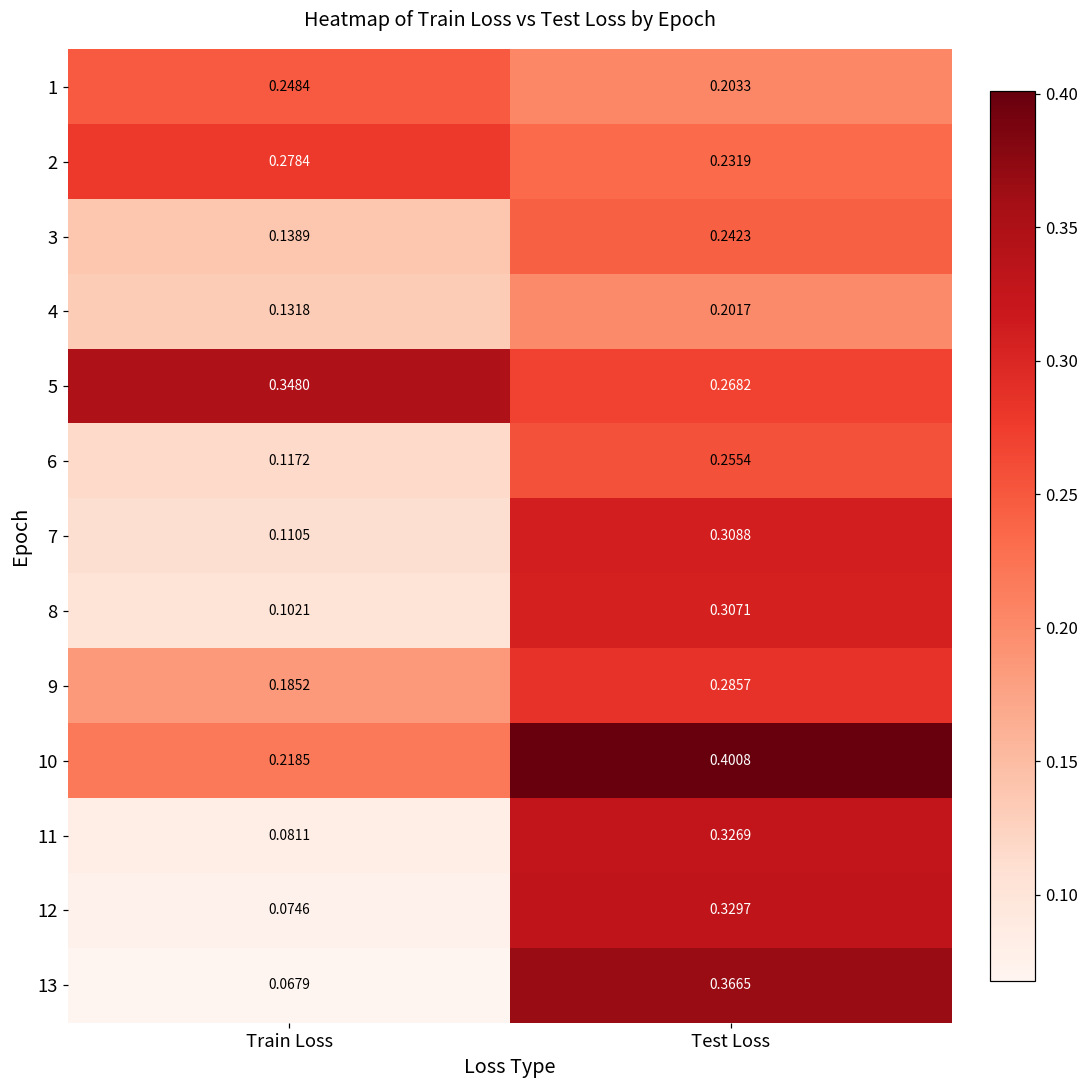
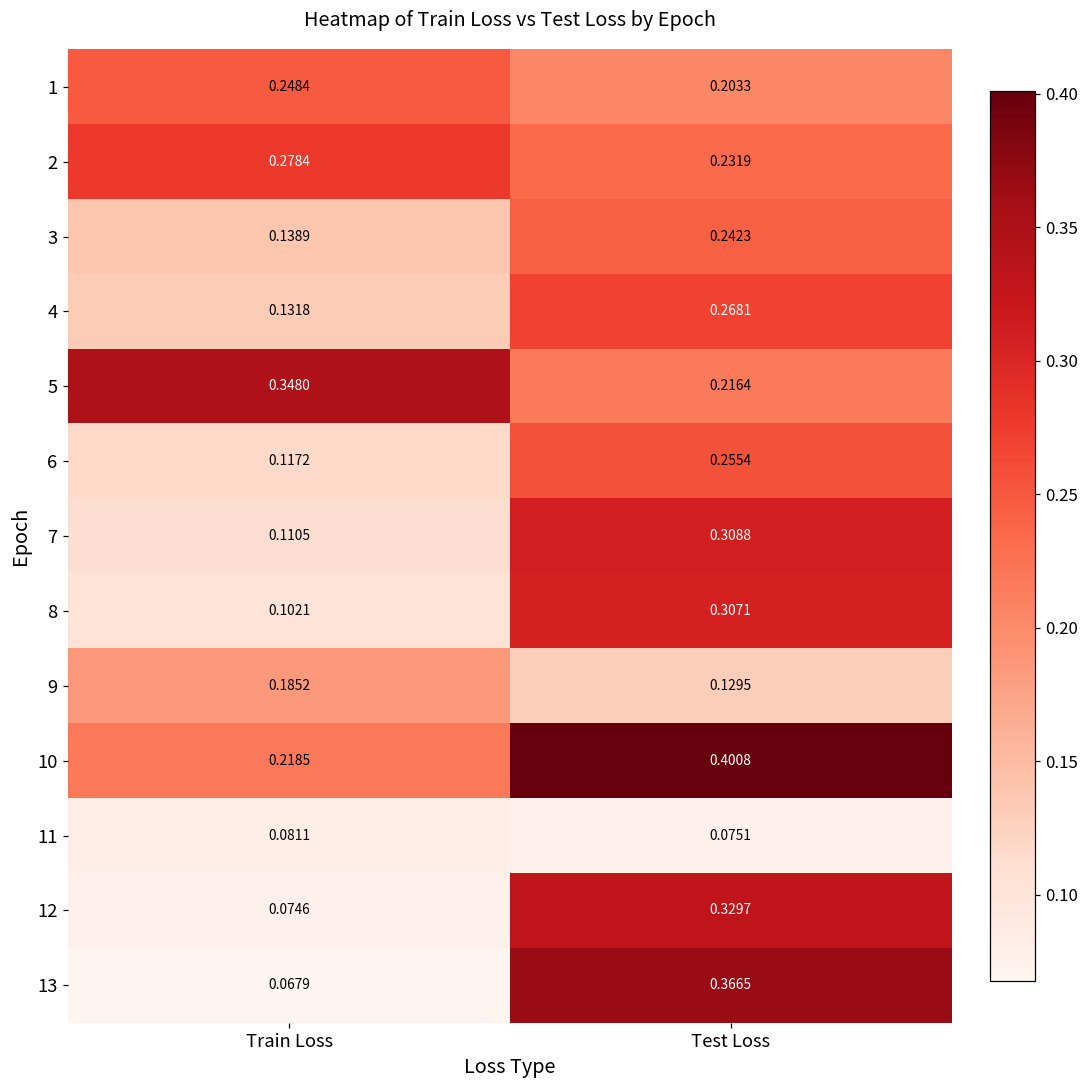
4, Test Loss: 0.2017 -> 0.2681
5, Test Loss: 0.2682 -> 0.2164
9, Test Loss: 0.2857 -> 0.1295
11, Test Loss: 0.3269 -> 0.0751
